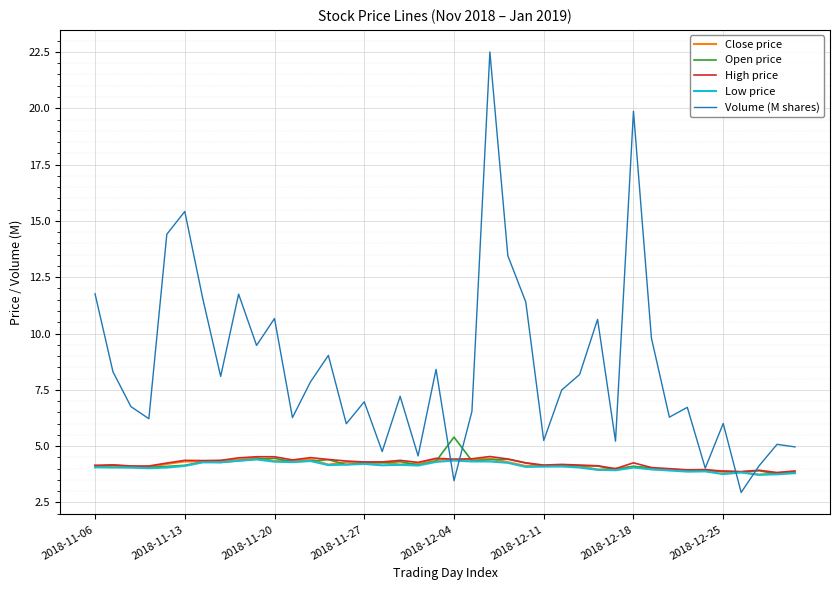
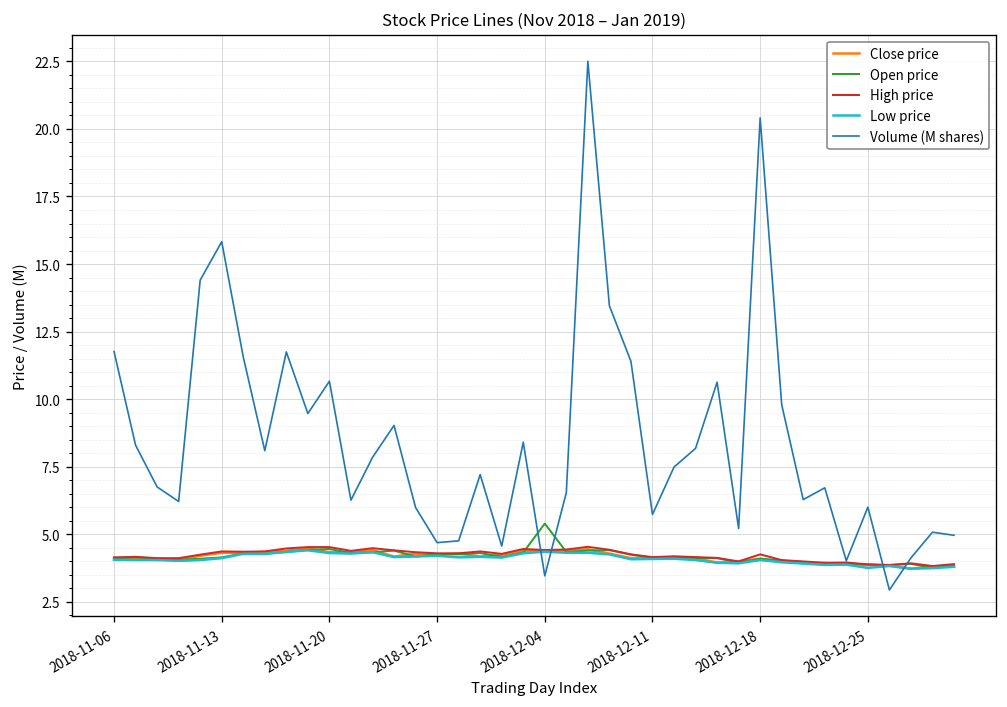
Volume (M shares), 2018-11-13: 15.4 -> 15.8
Volume (M shares), 2018-11-27: 7.0 -> 4.7
Volume (M shares), 2018-12-11: 5.3 -> 5.7
Volume (M shares), 2018-12-18: 19.9 -> 20.4
